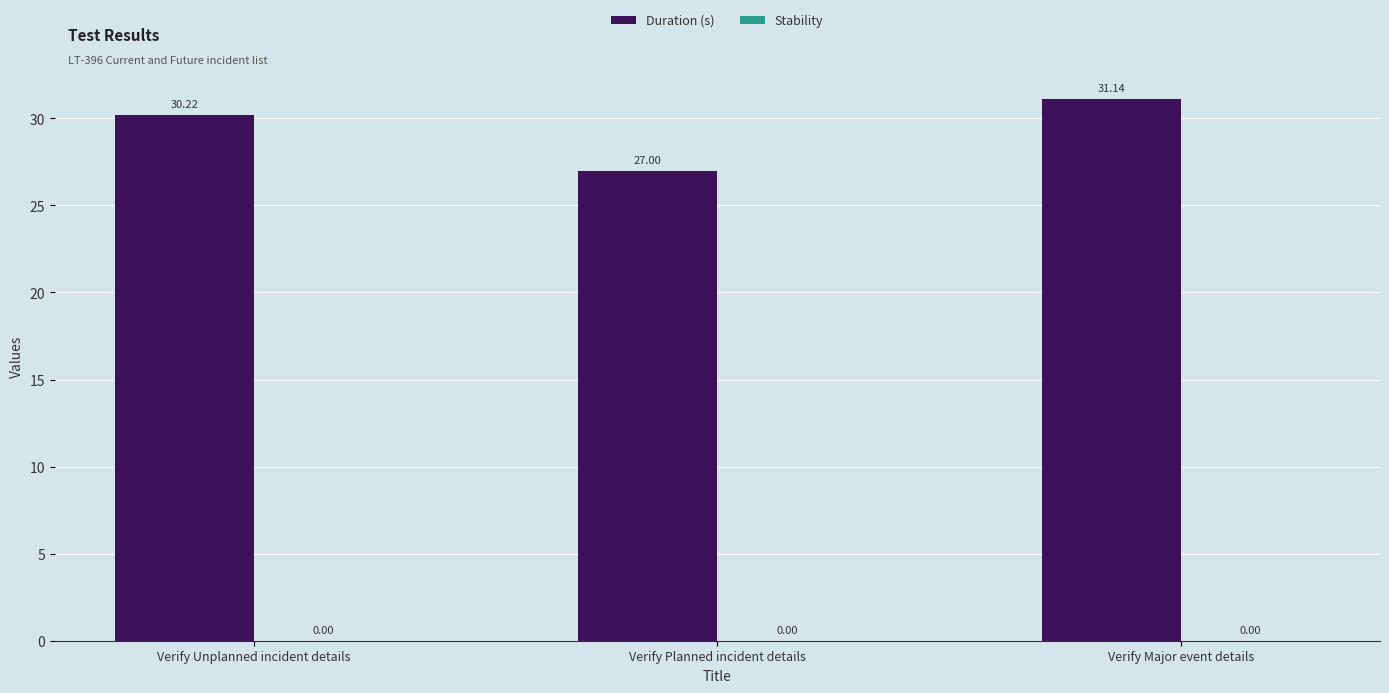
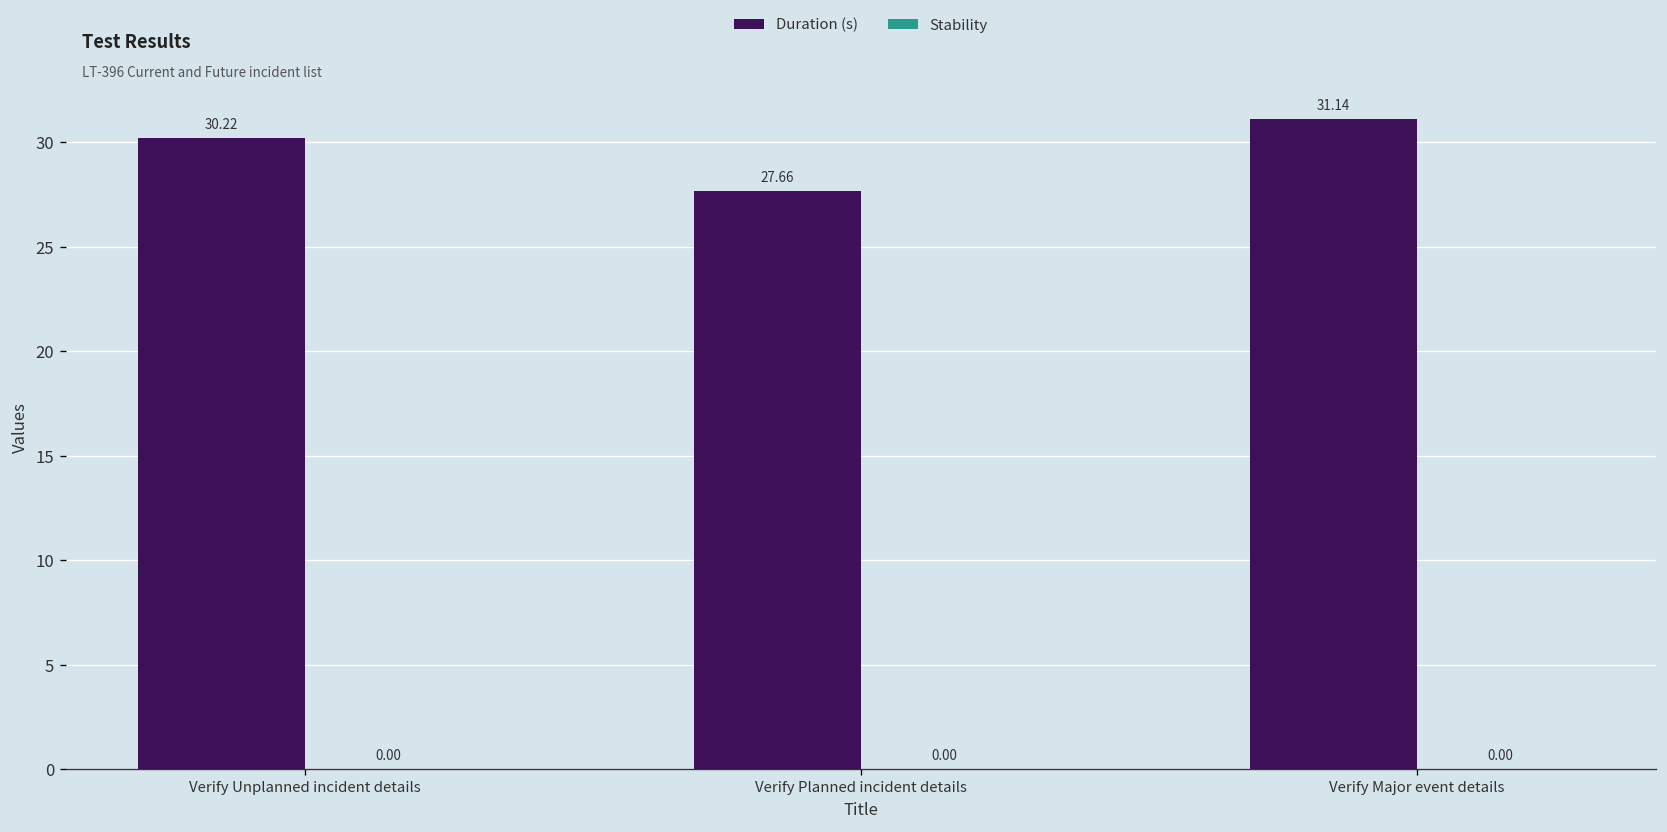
Duration (s), Verify Planned incident details: 27.00 -> 27.66
